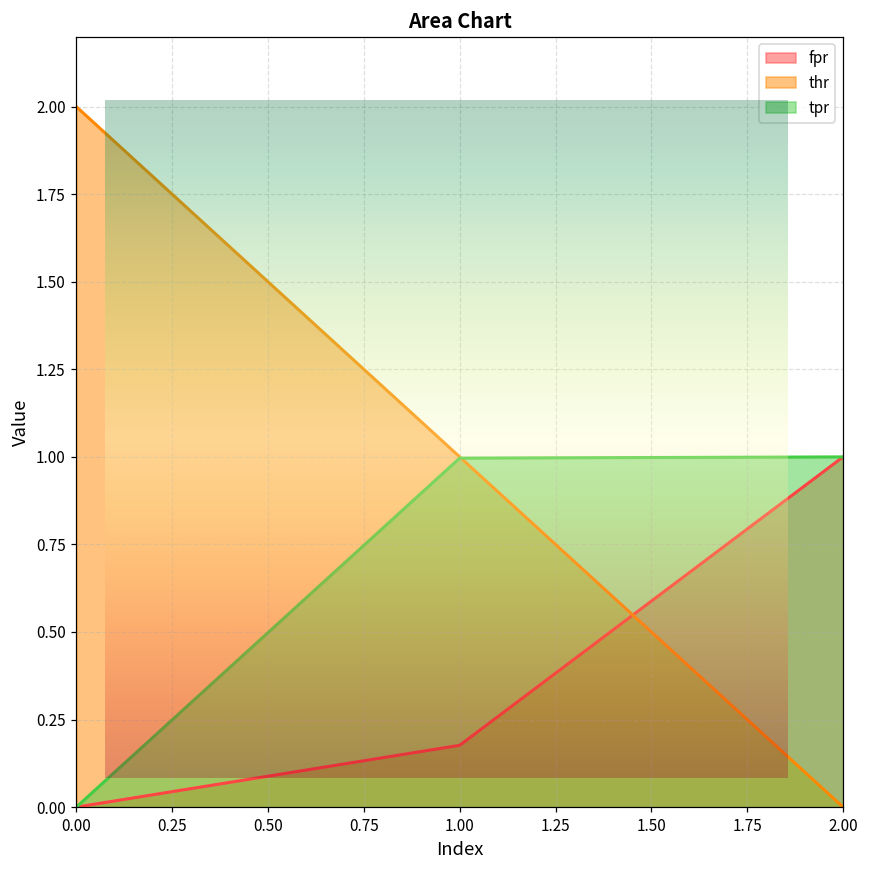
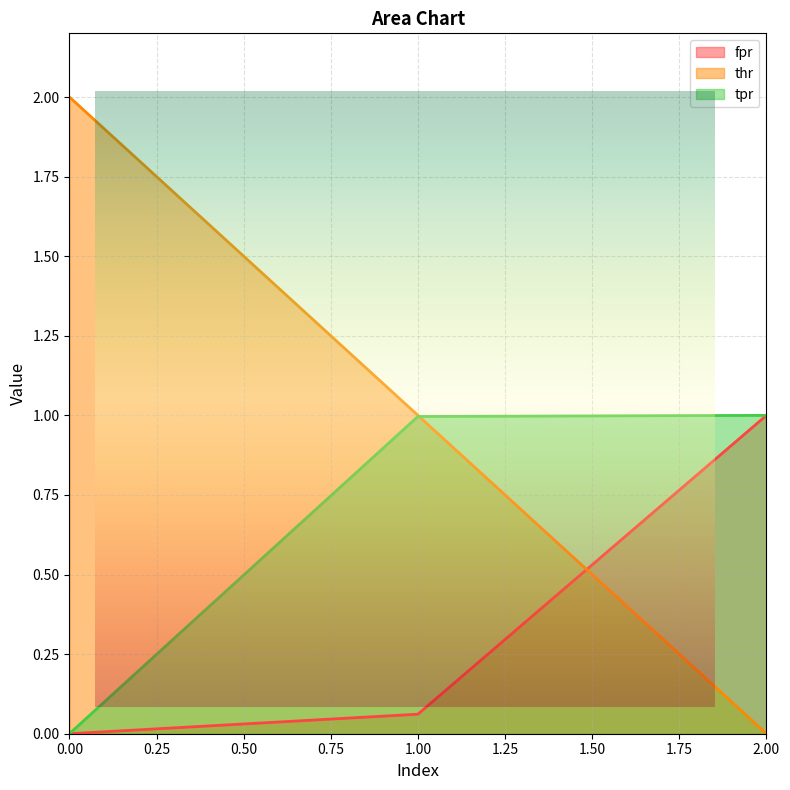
Area Chart, fpr, 1.00: 0.18 -> 0.06
